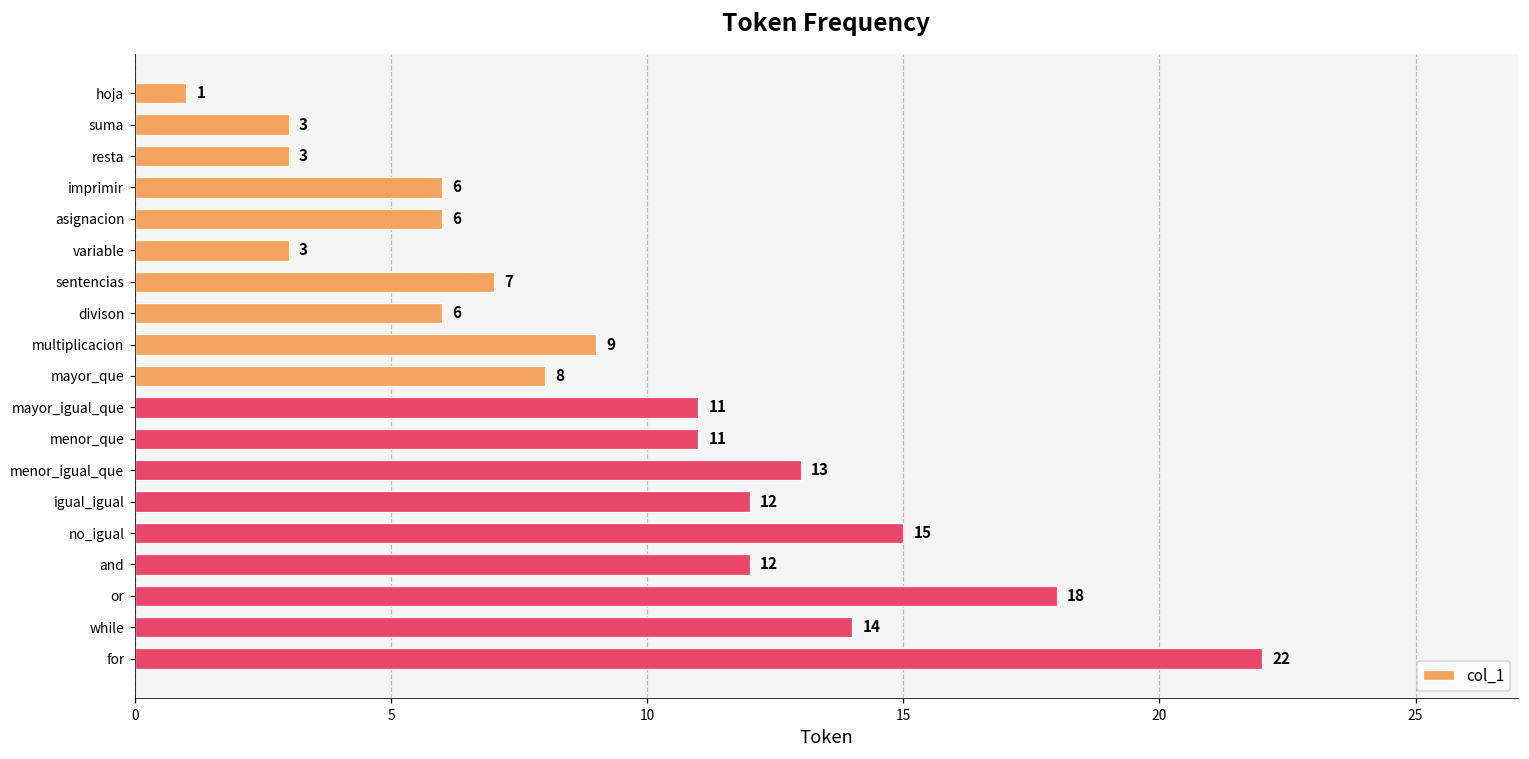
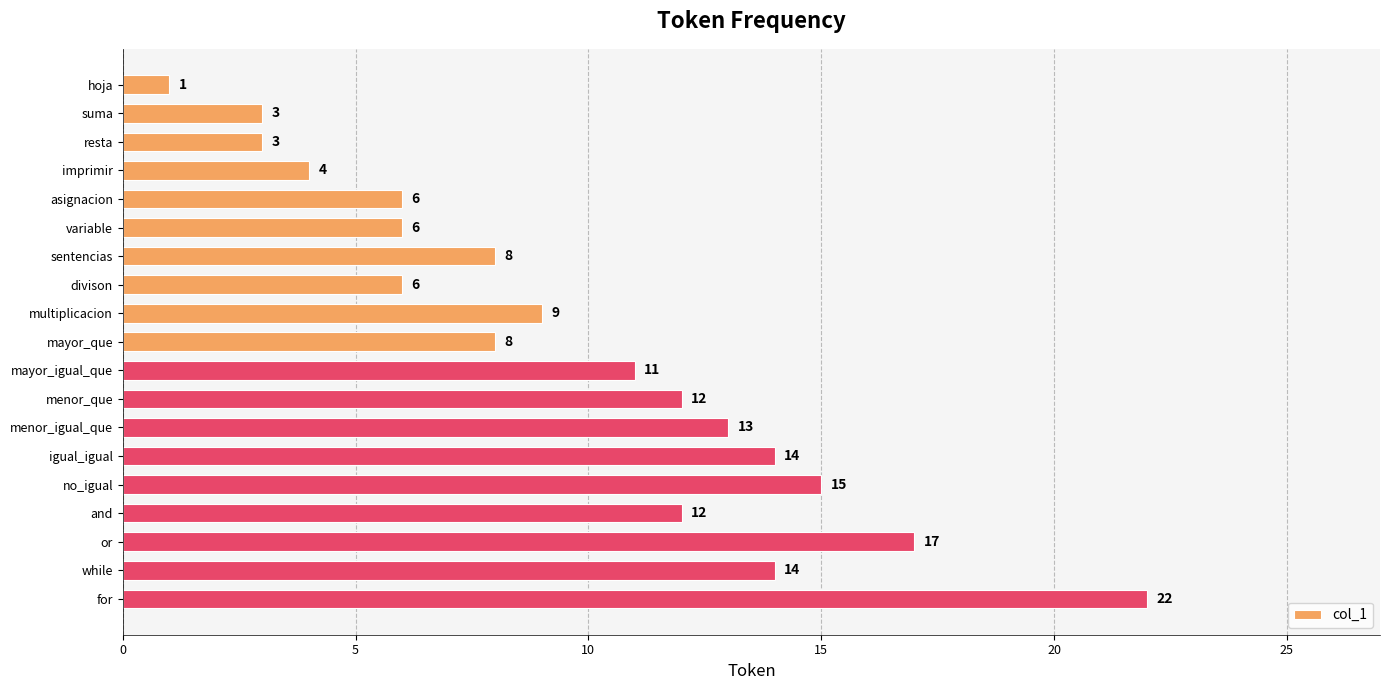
imprimir: 6 -> 4
variable: 3 -> 6
sentencias: 7 -> 8
menor_que: 11 -> 12
igual_igual: 12 -> 14
or: 18 -> 17
